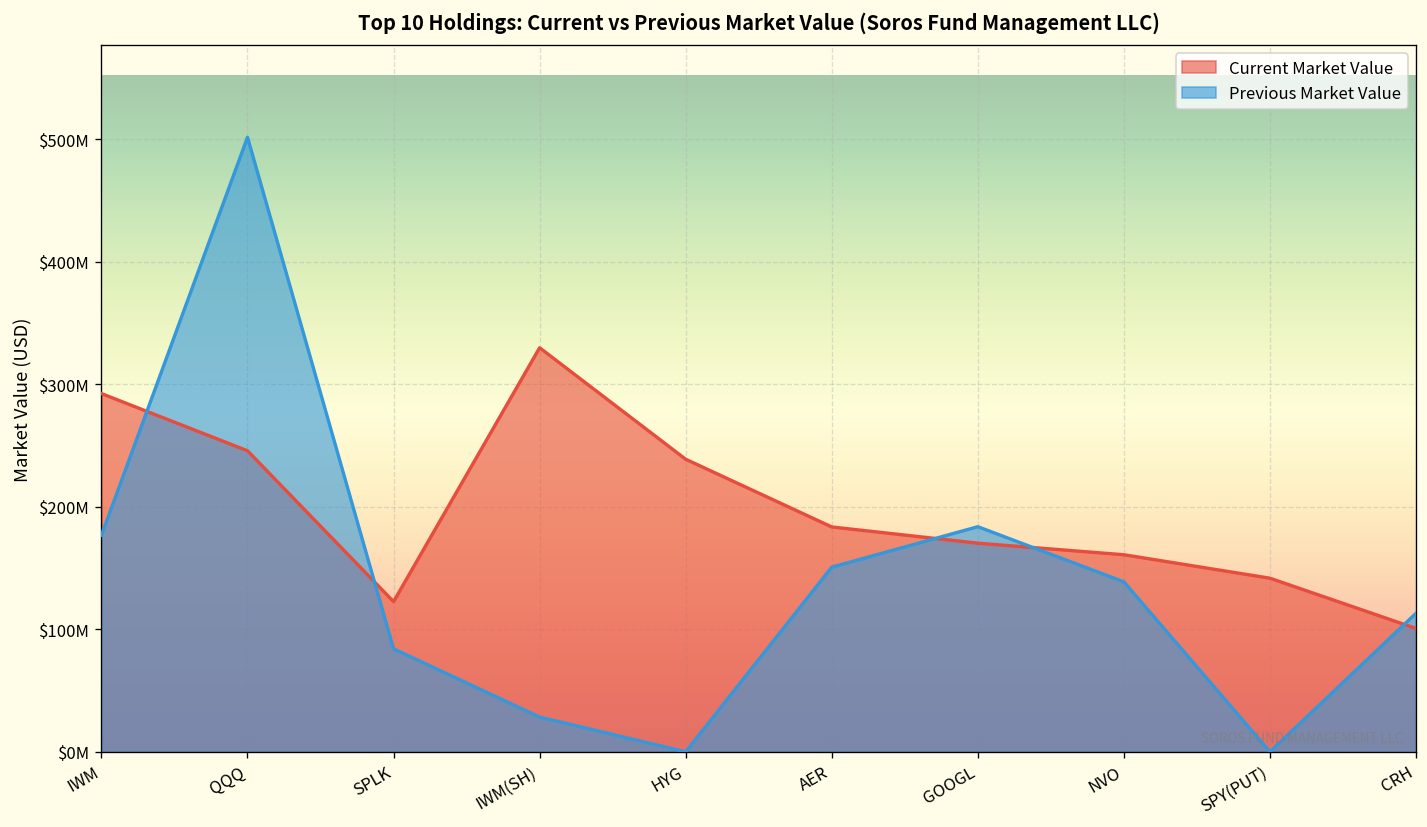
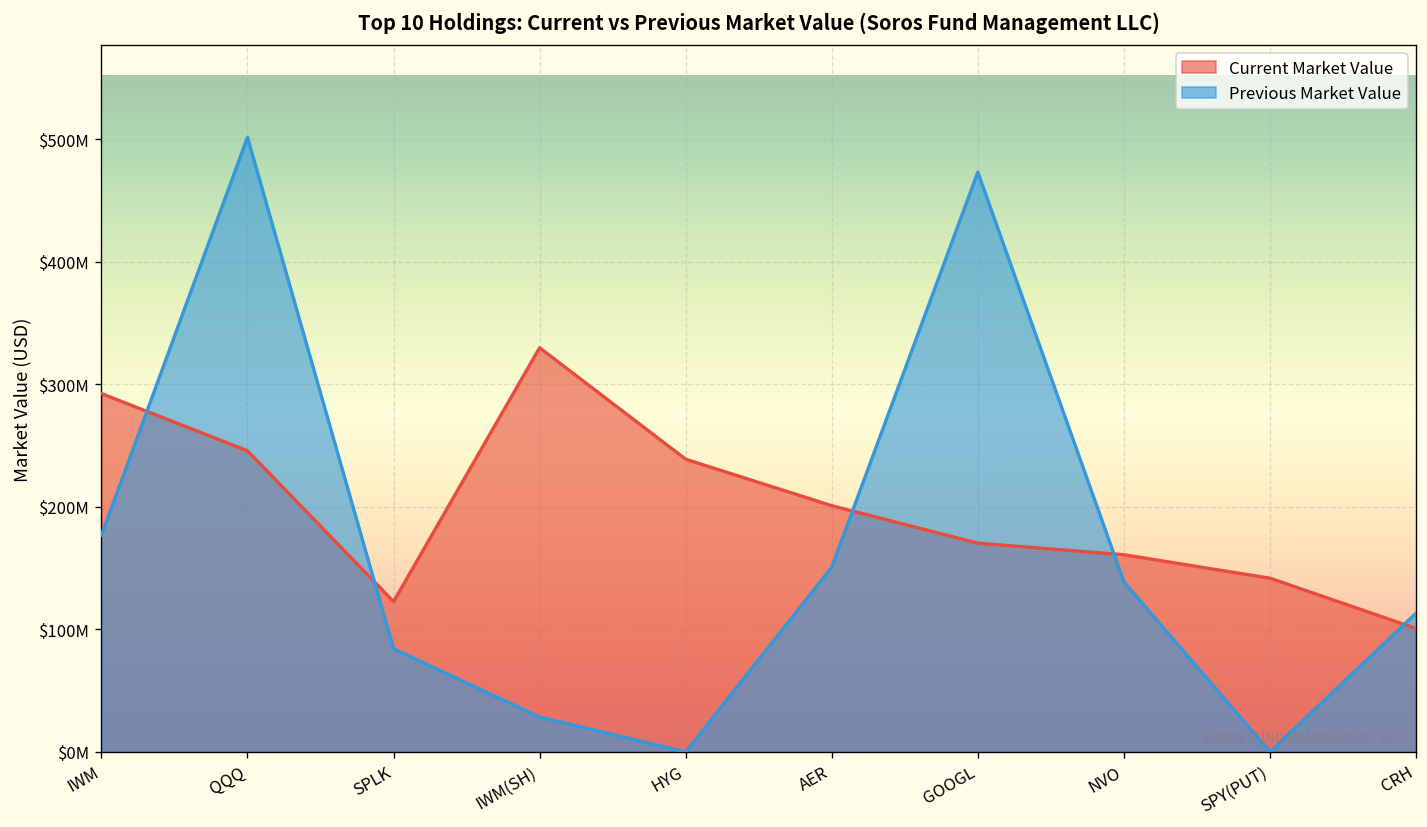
Current Market Value, AER: $184000000 -> $201000000
Previous Market Value, GOOGL: $184000000 -> $473000000
